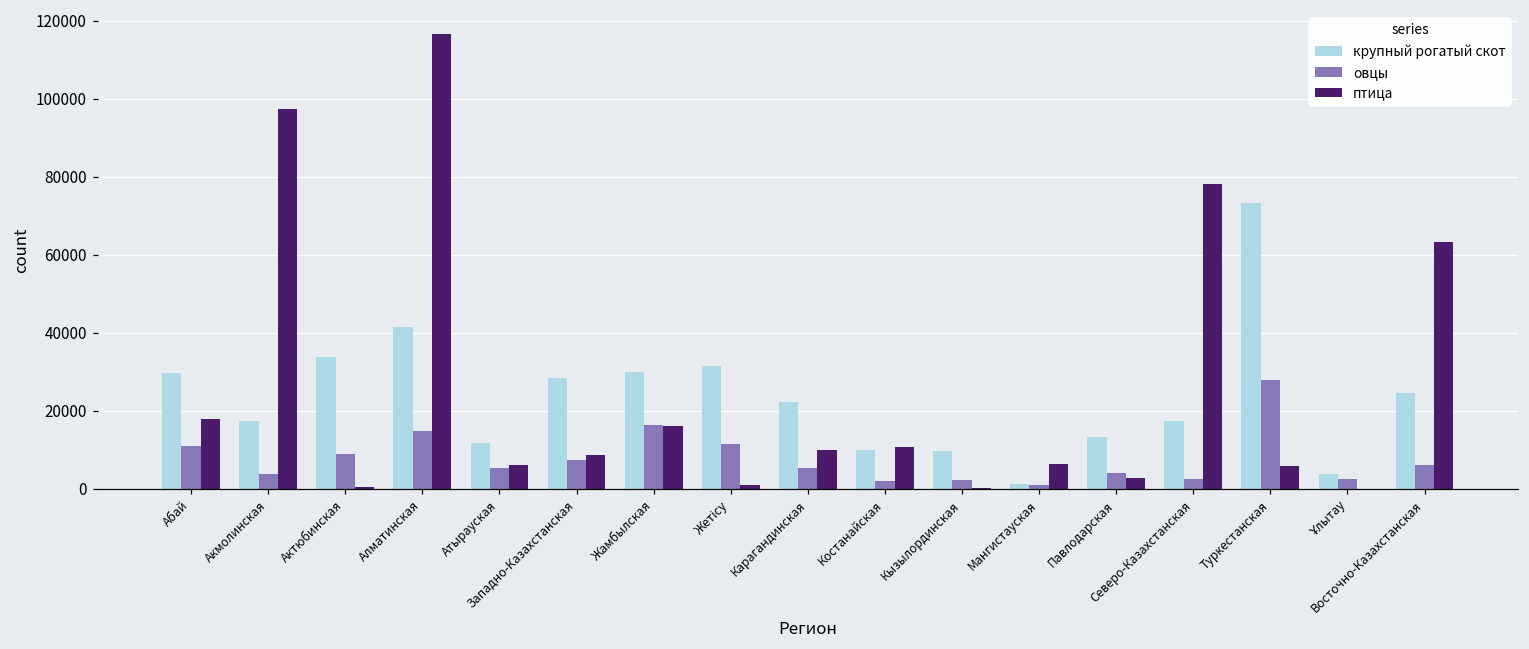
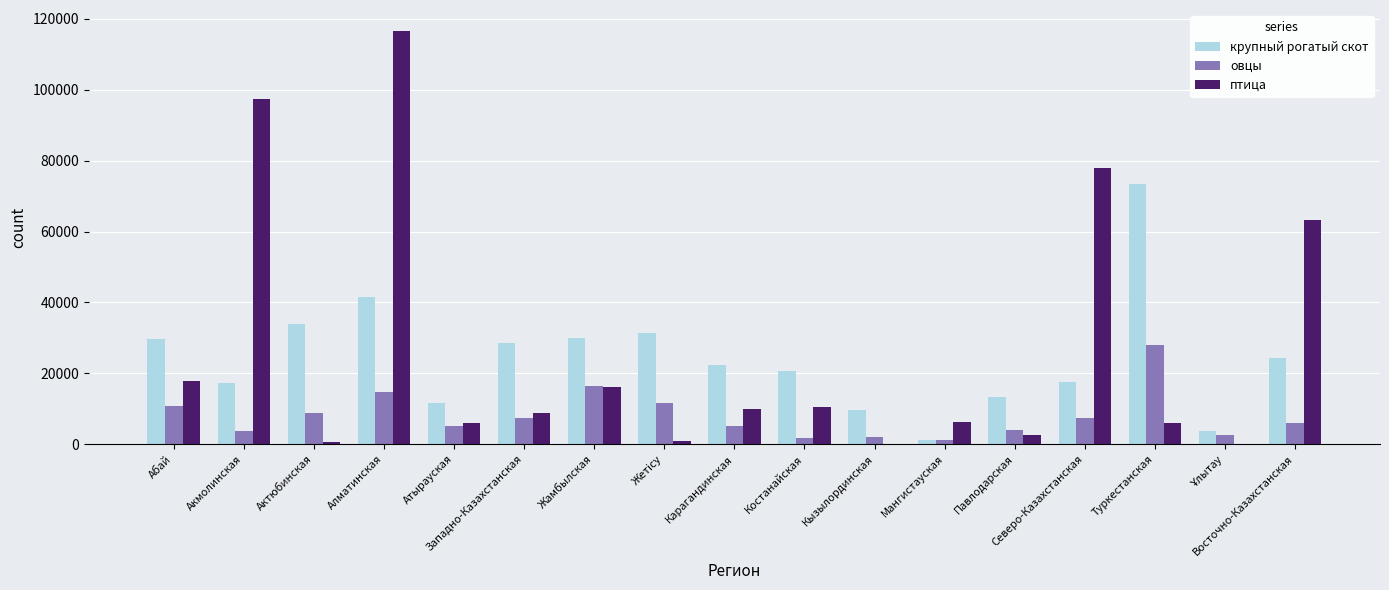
крупный рогатый скот, Костанайская: 10000 -> 21000
овцы, Северо-Казахстанская: 3000 -> 7000
